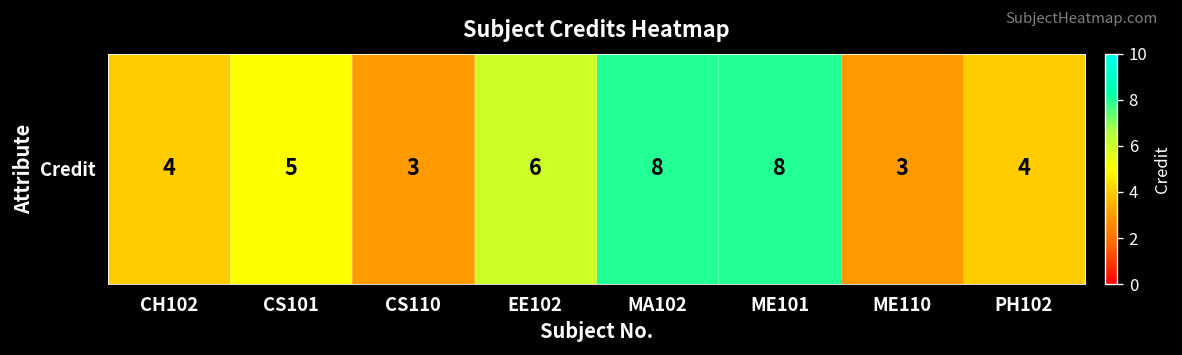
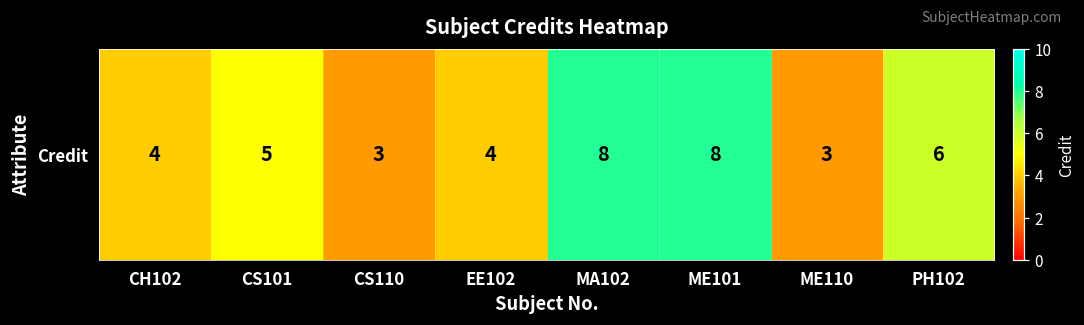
Credit, EE102: 6 -> 4
Credit, PH102: 4 -> 6
